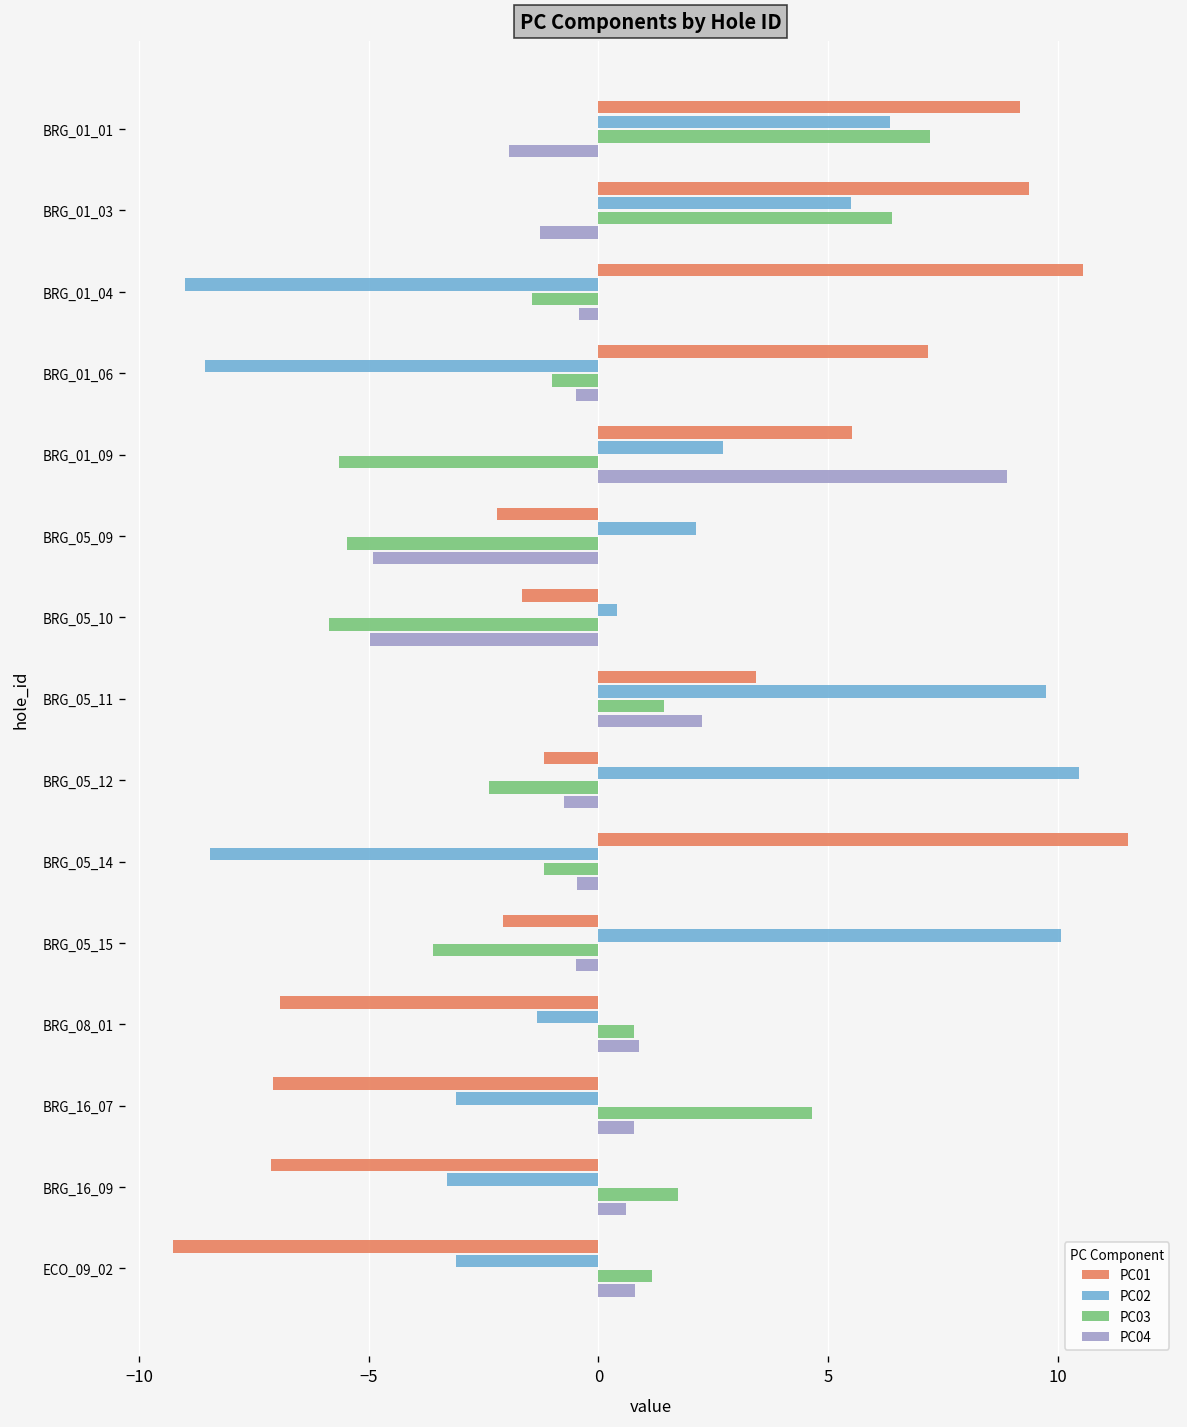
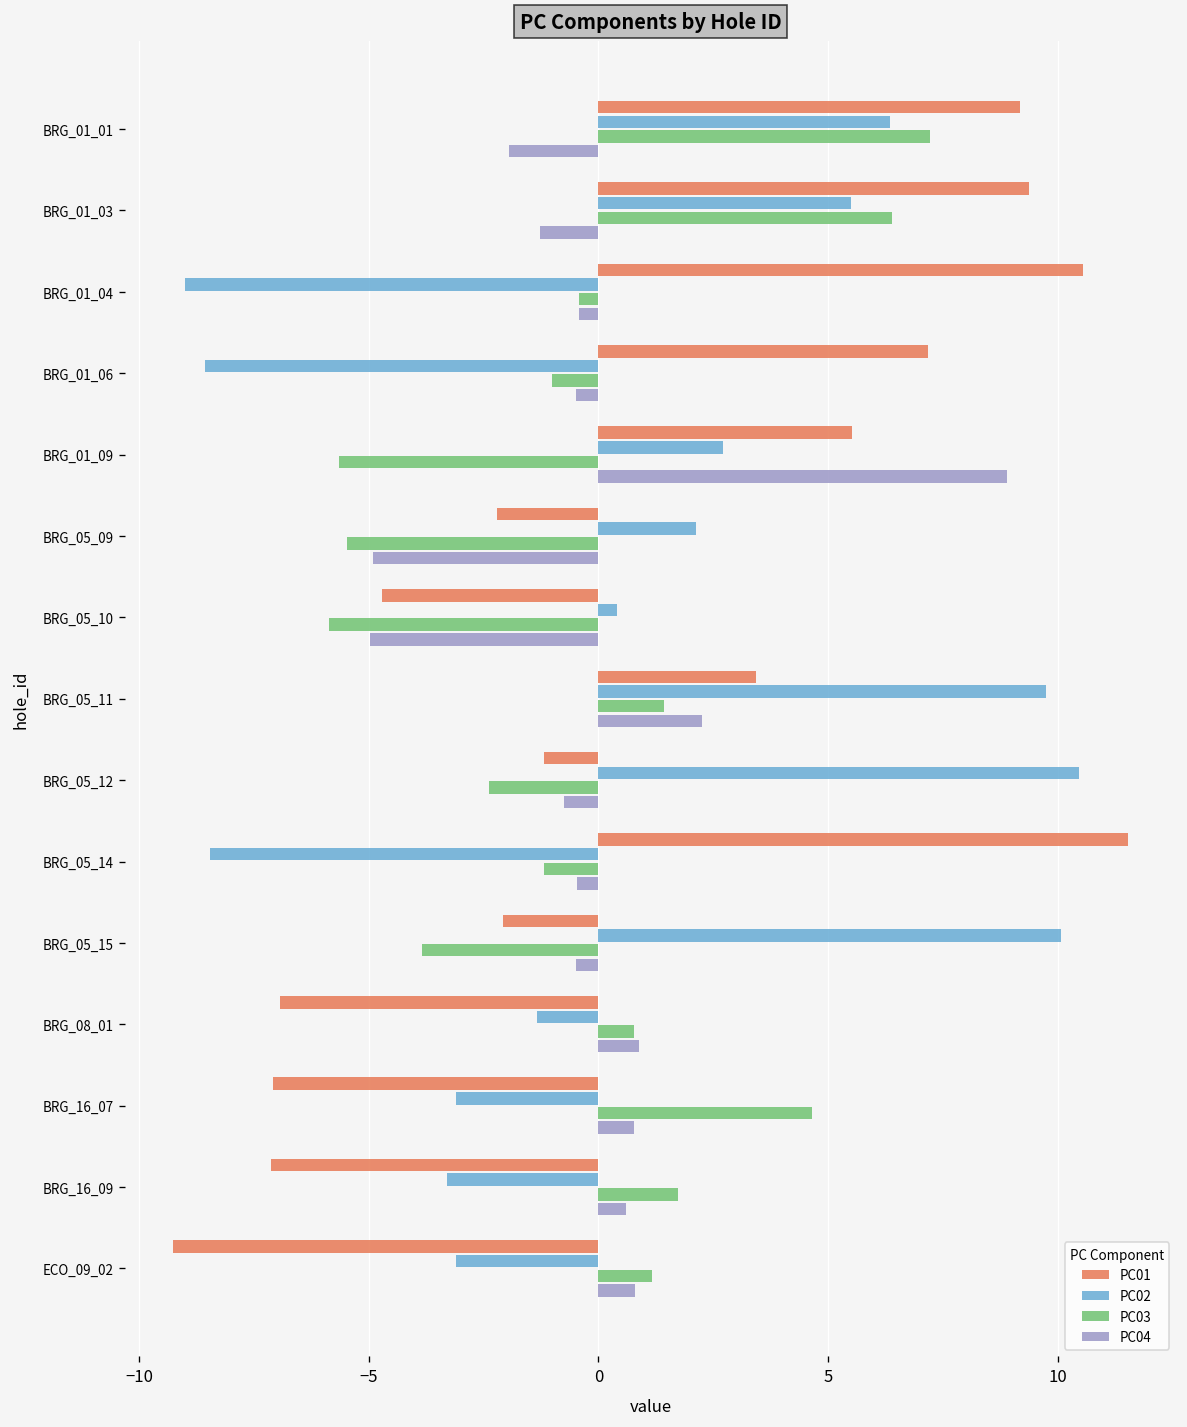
PC03, BRG_01_04: -1.4 -> -0.4
PC01, BRG_05_10: -1.7 -> -4.7
PC03, BRG_05_15: -3.6 -> -3.9
